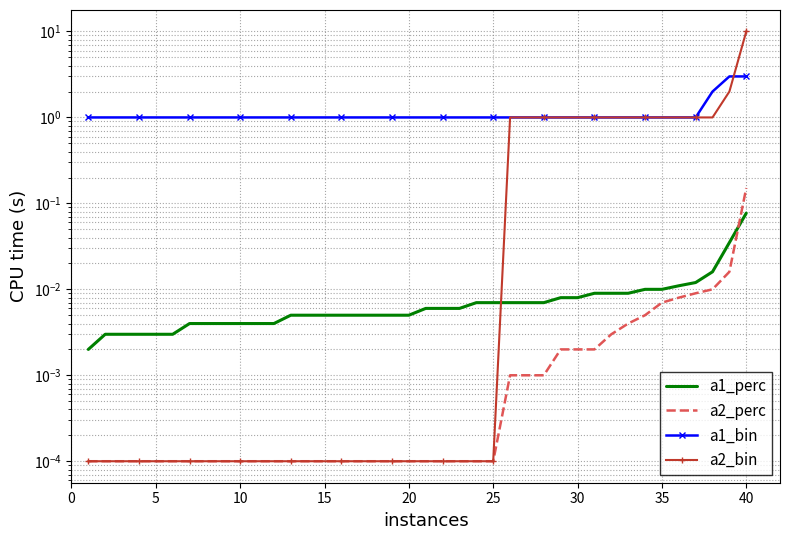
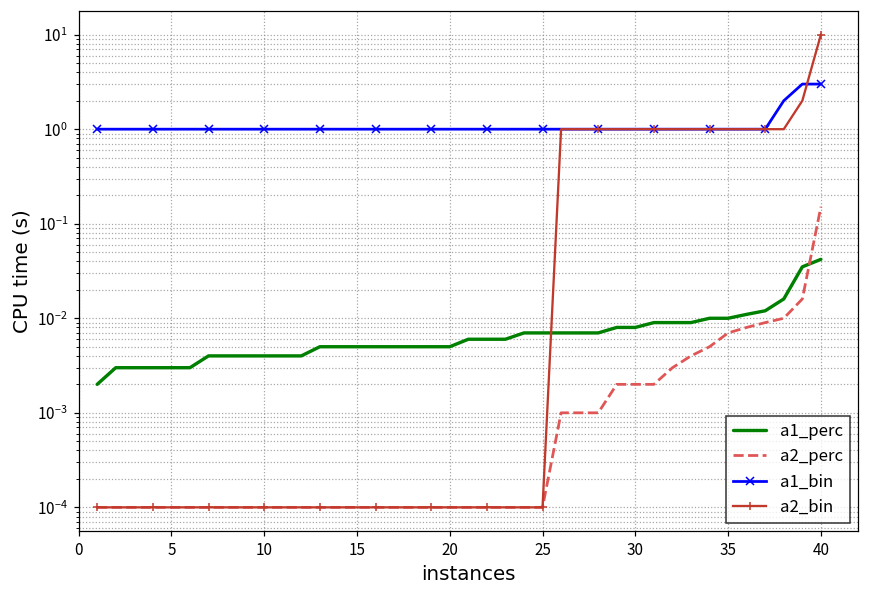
a1_perc, 40: 0.08 -> 0.04
